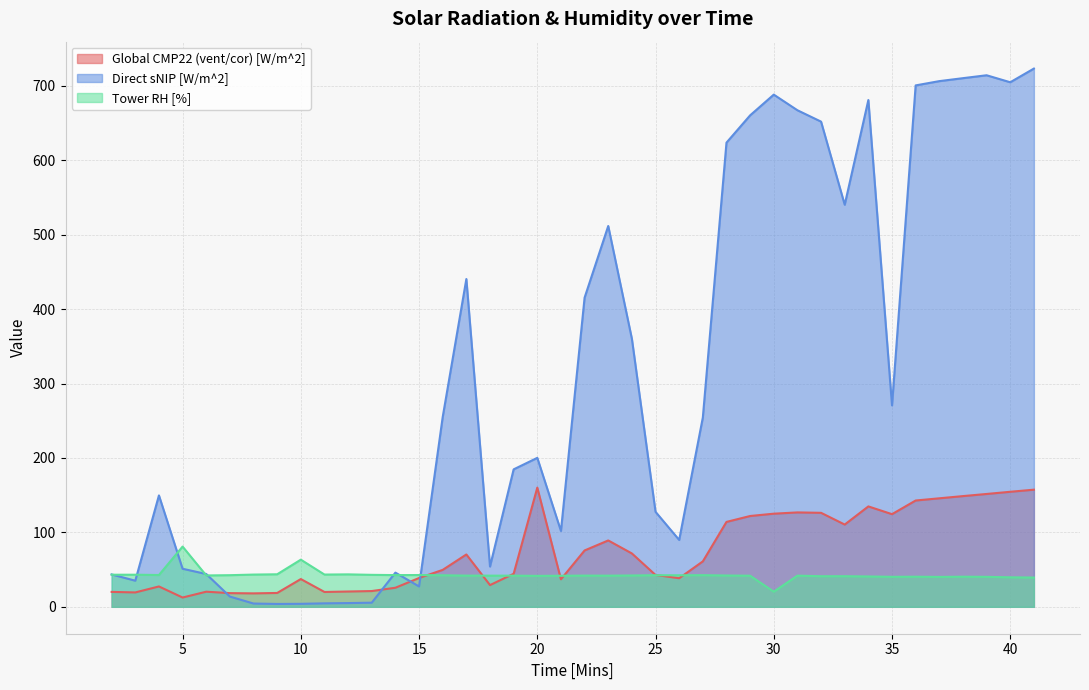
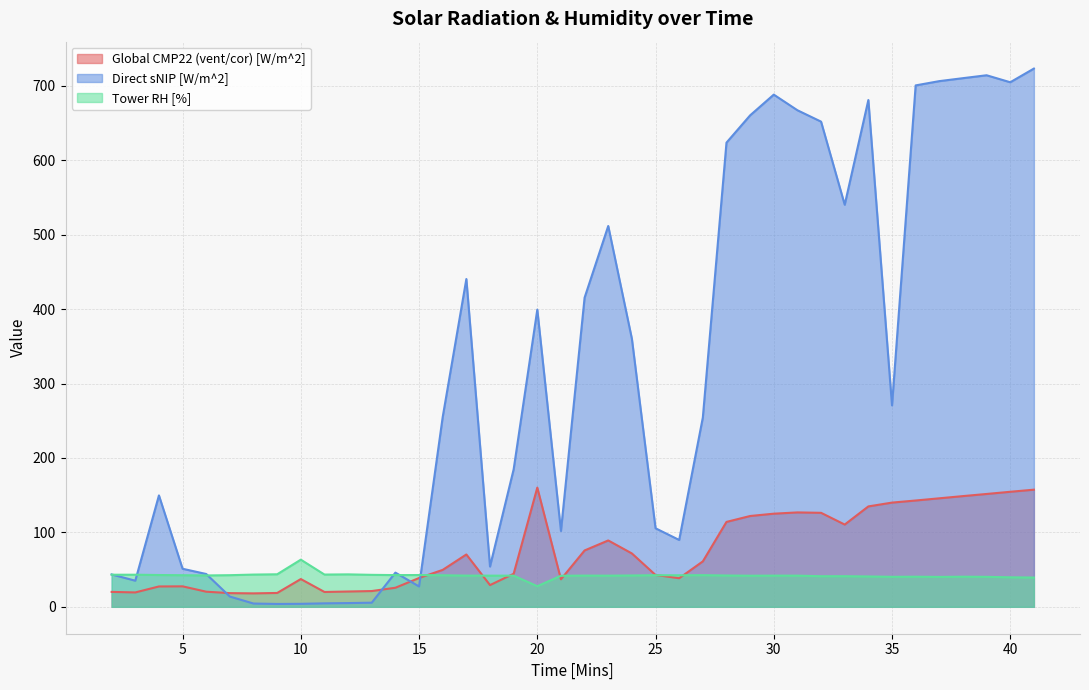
Global CMP22 (vent/cor) [W/m^2], 5: 10 -> 30
Tower RH [%], 5: 80 -> 40
Direct sNIP [W/m^2], 20: 200 -> 400
Tower RH [%], 20: 40 -> 30
Direct sNIP [W/m^2], 25: 130 -> 110
Tower RH [%], 30: 20 -> 40
Global CMP22 (vent/cor) [W/m^2], 35: 120 -> 140
